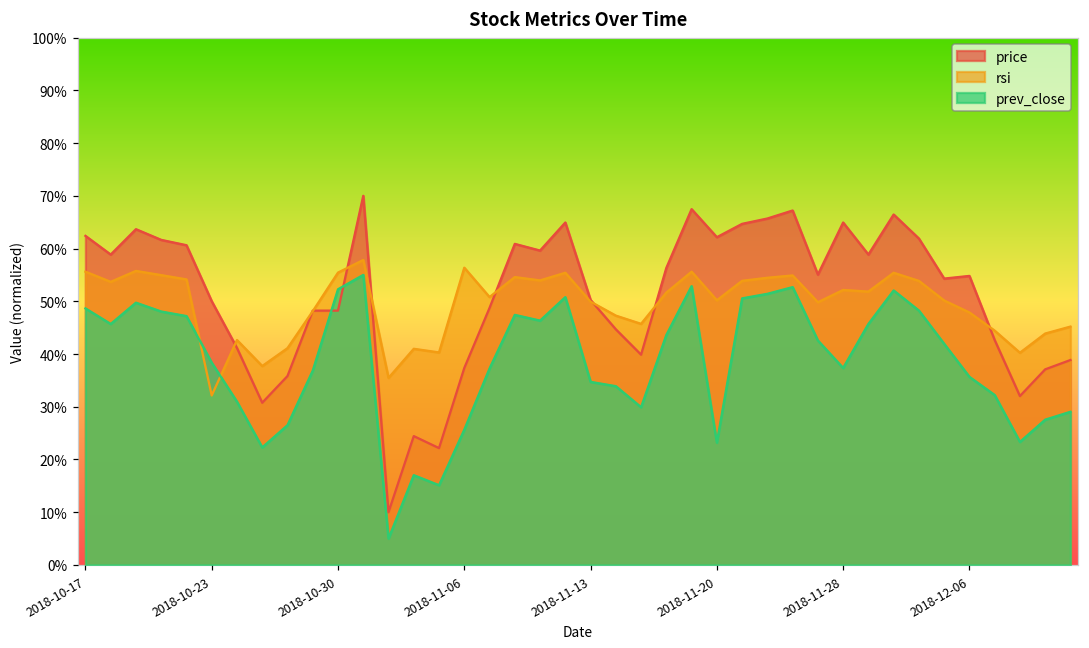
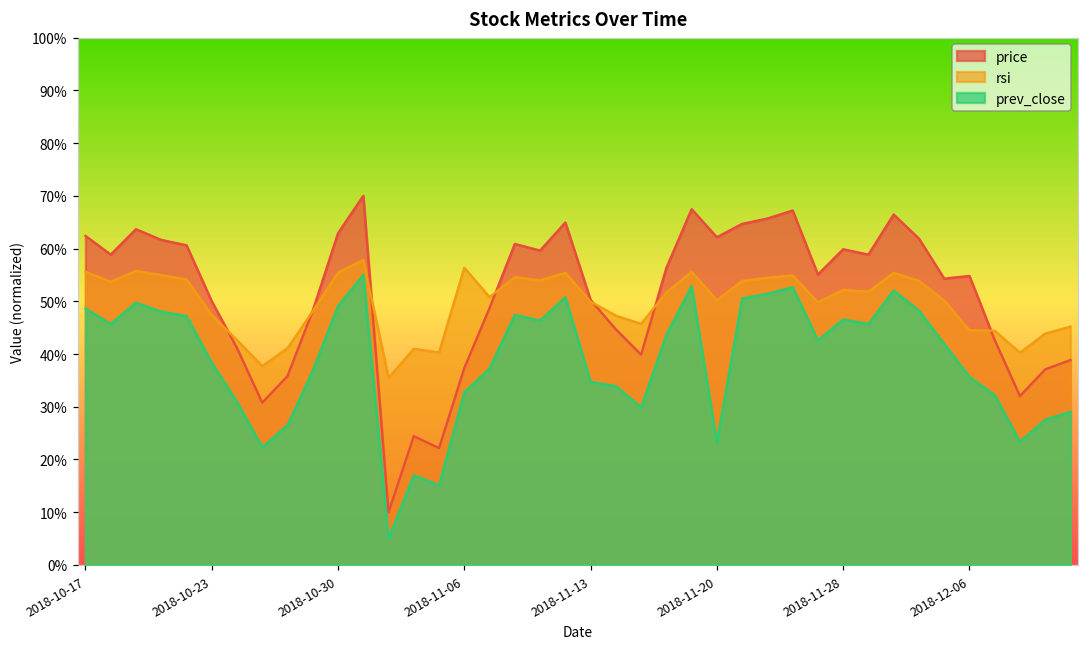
rsi, 2018-10-23: 32% -> 47%
price, 2018-10-30: 48% -> 63%
prev_close, 2018-10-30: 52% -> 49%
prev_close, 2018-11-06: 26% -> 33%
price, 2018-11-28: 65% -> 60%
prev_close, 2018-11-28: 37% -> 47%
rsi, 2018-12-06: 48% -> 45%
